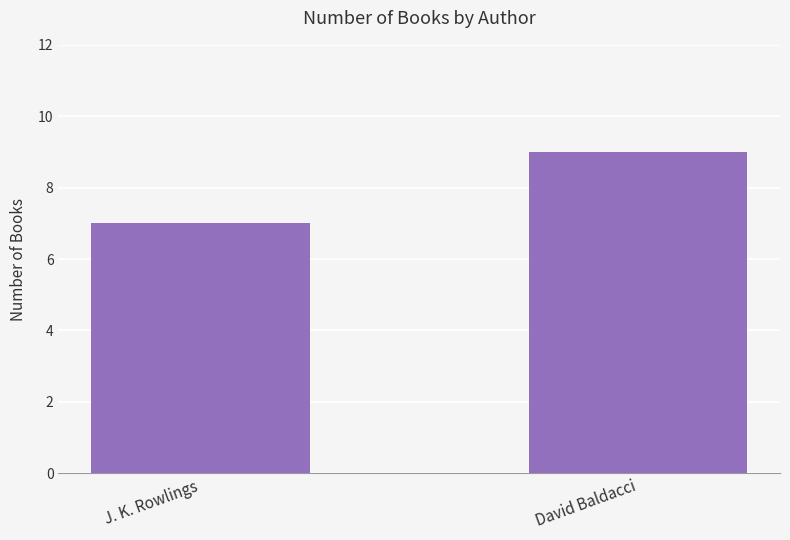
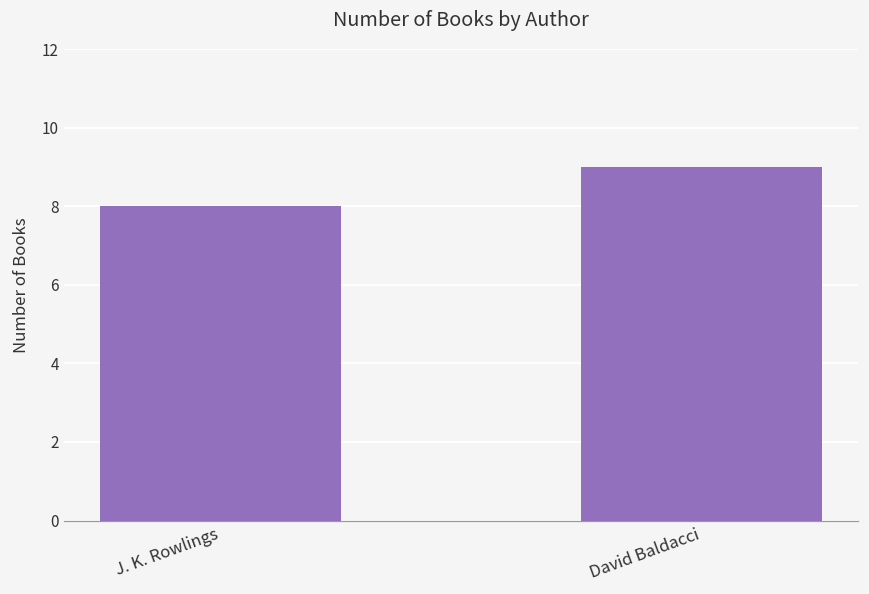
J. K. Rowlings: 7 -> 8
